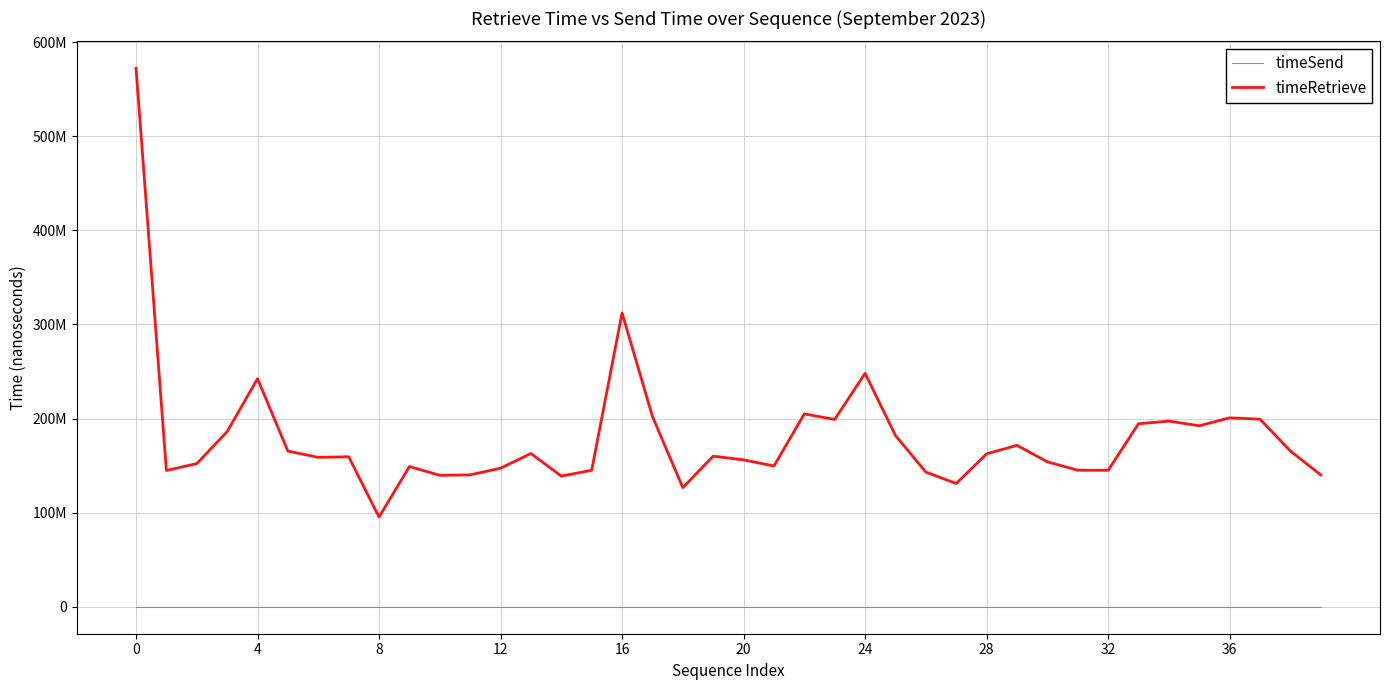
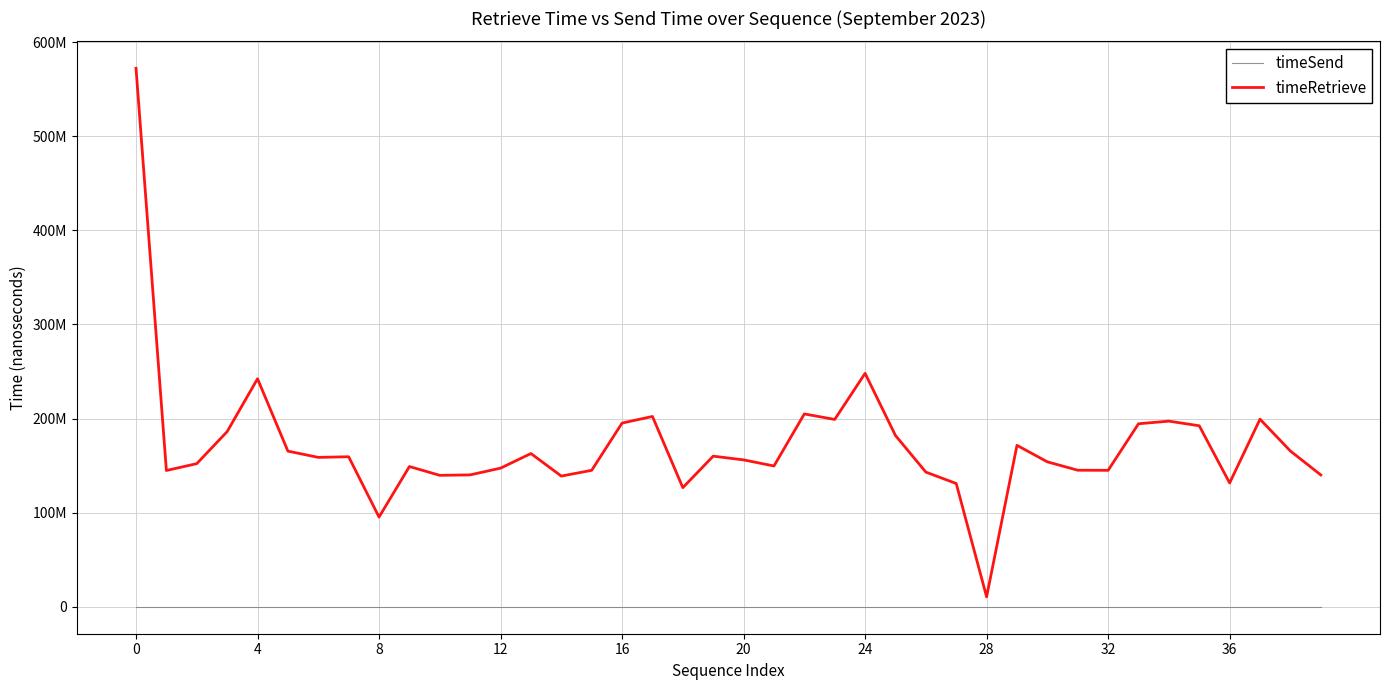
timeRetrieve, 16: 310000000 -> 200000000
timeRetrieve, 28: 160000000 -> 10000000
timeRetrieve, 36: 200000000 -> 130000000
